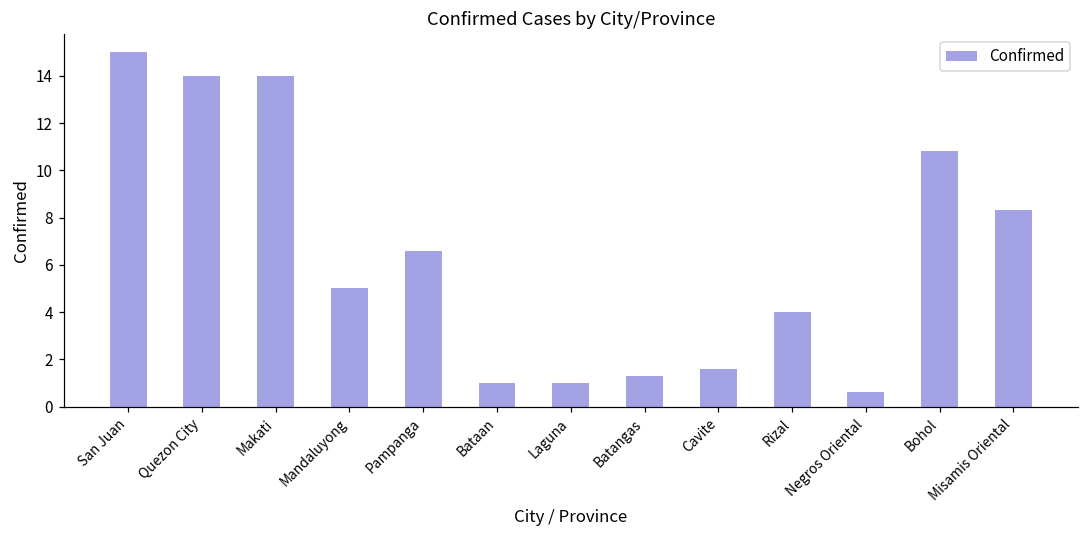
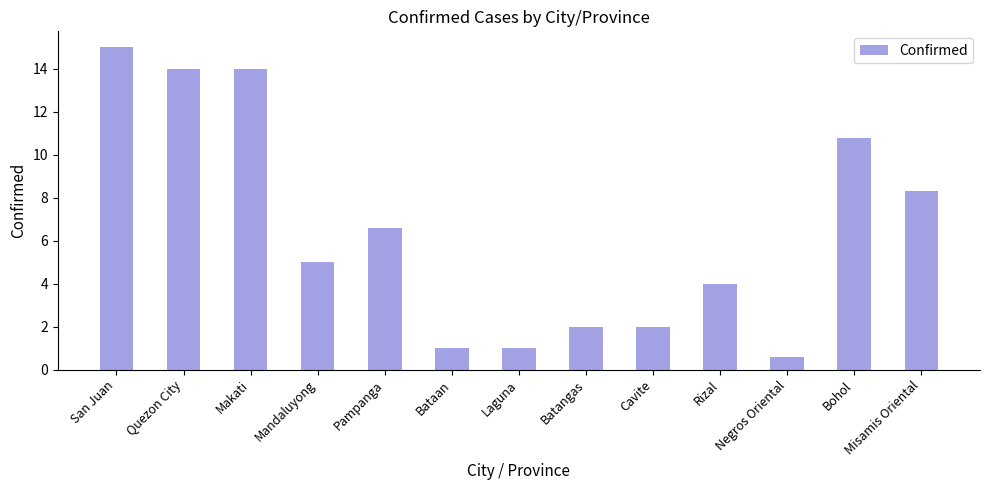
Batangas: 1.3 -> 2.0
Cavite: 1.6 -> 2.0
